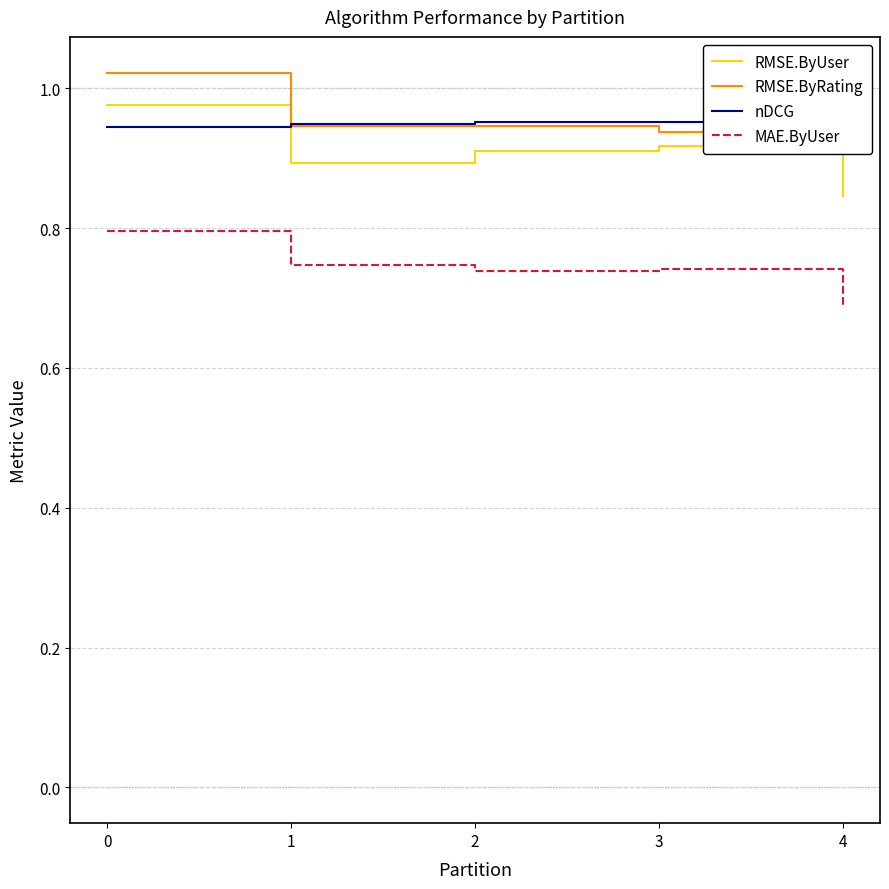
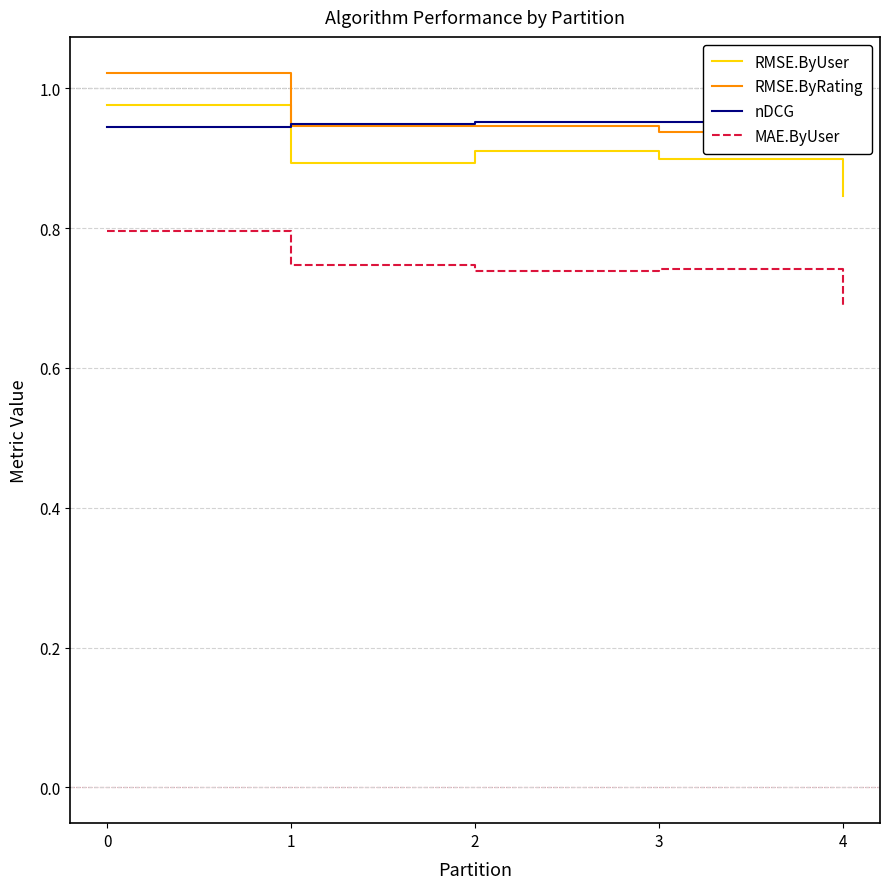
RMSE.ByUser, 3: 0.92 -> 0.90
